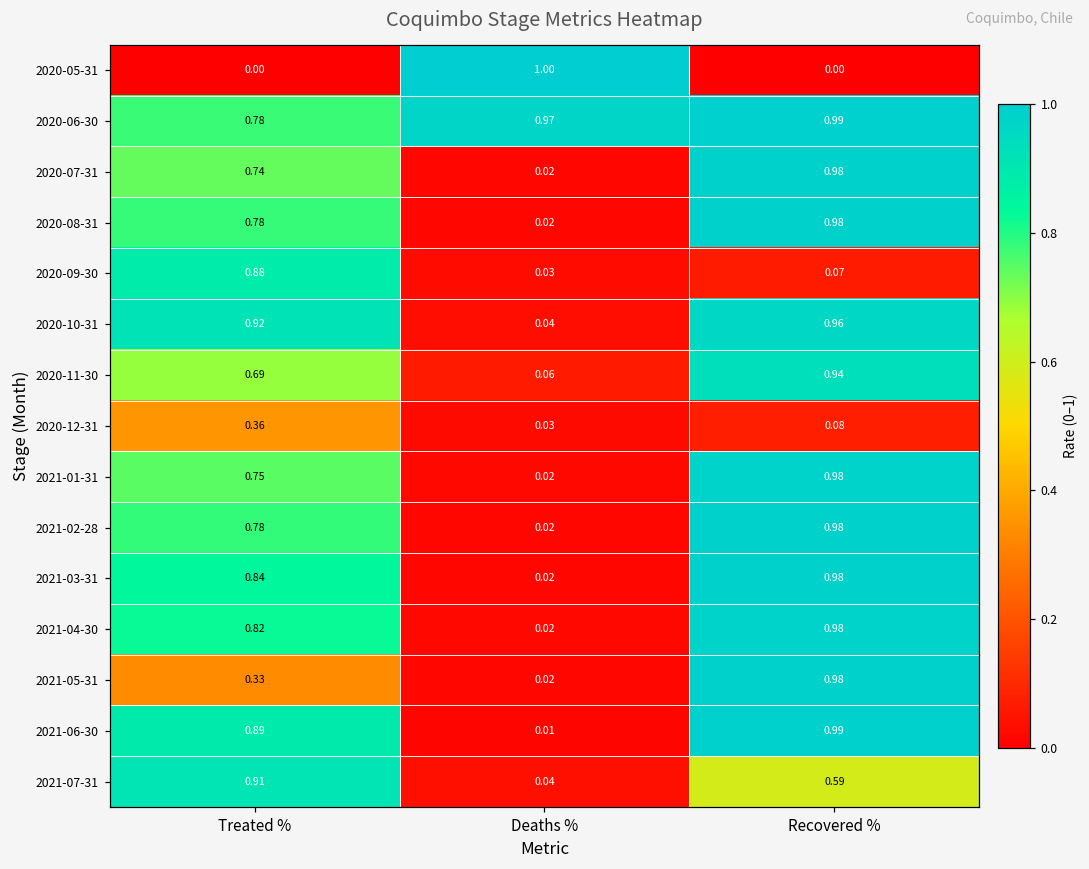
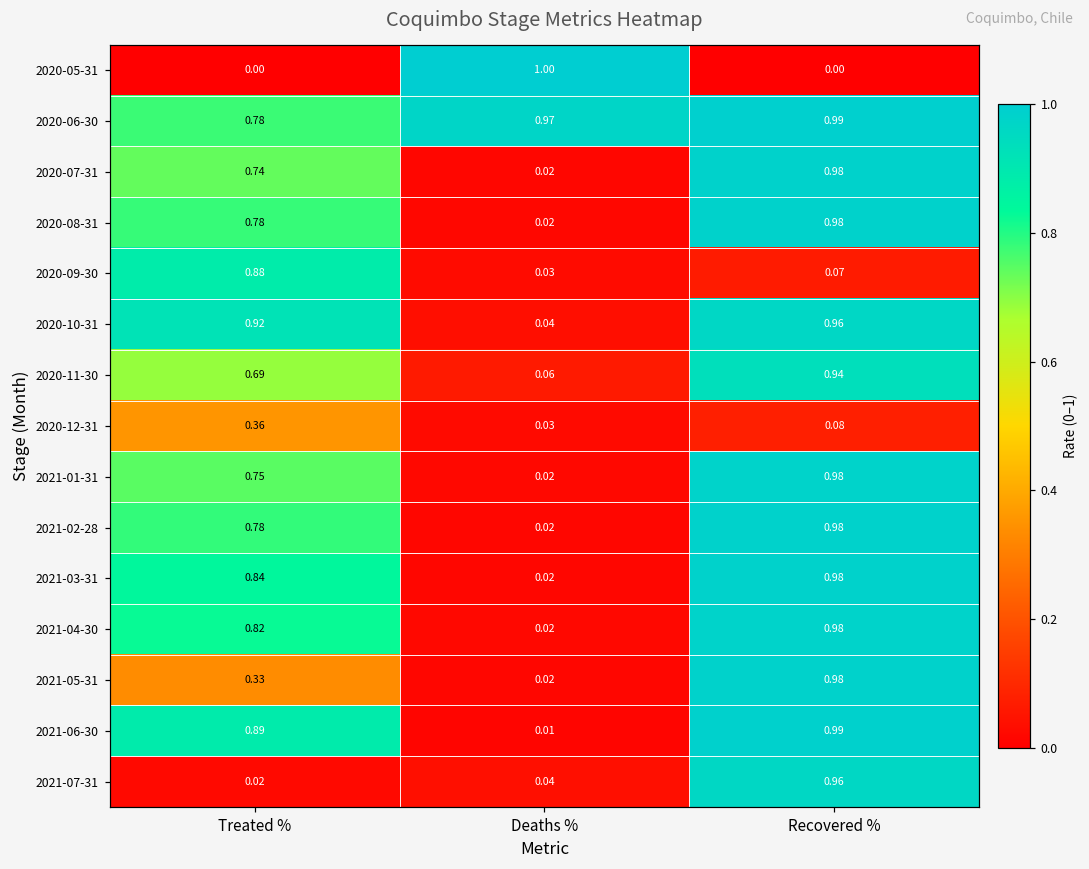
2021-07-31, Treated %: 0.91 -> 0.02
2021-07-31, Recovered %: 0.59 -> 0.96
